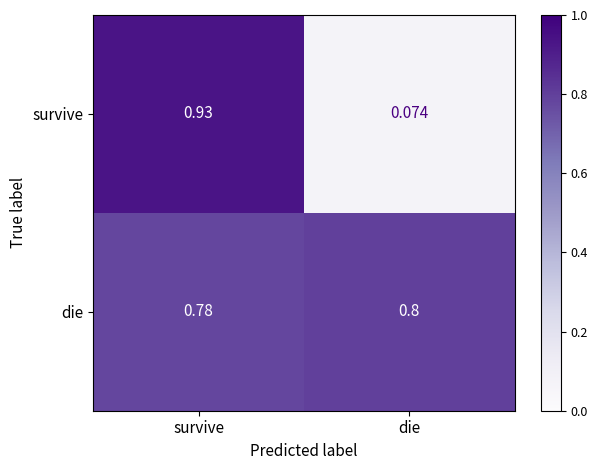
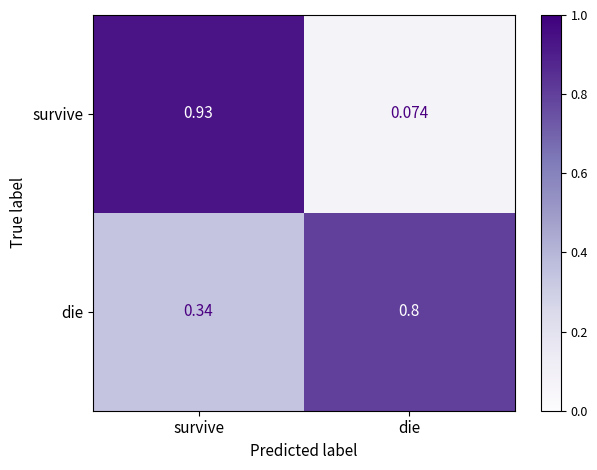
die, survive: 0.78 -> 0.34
